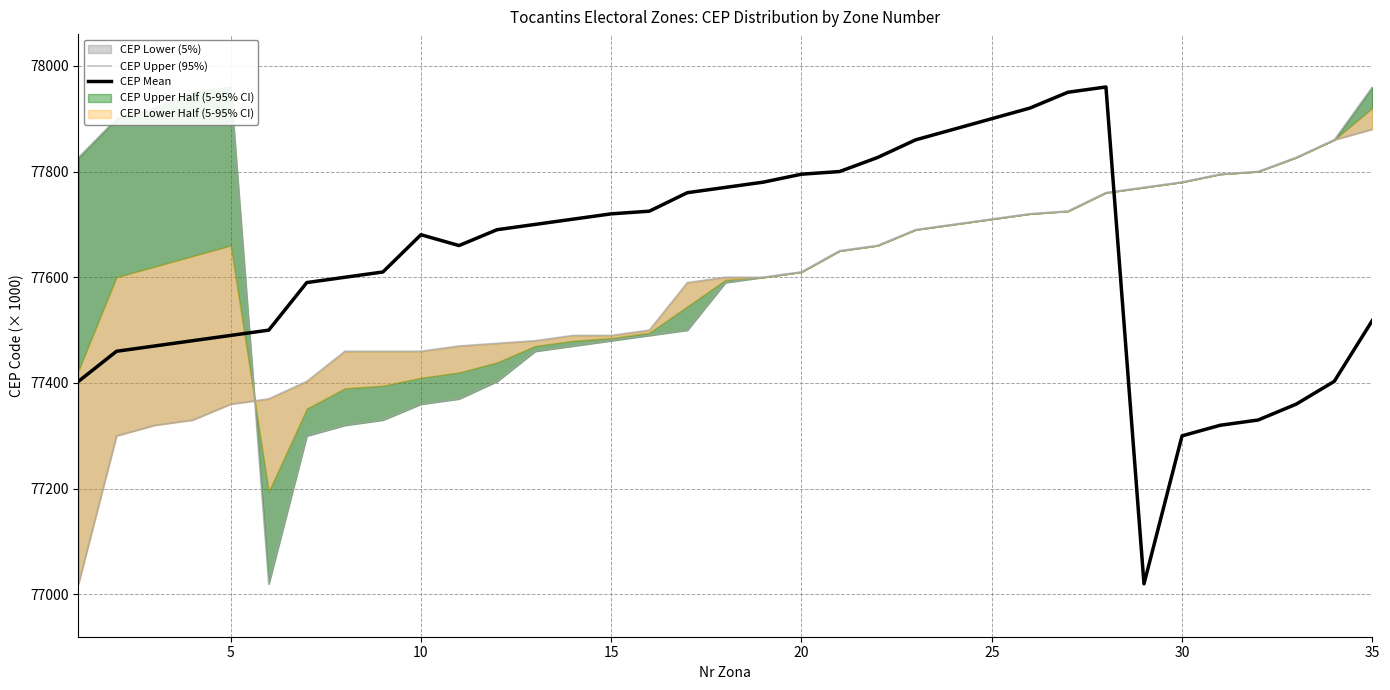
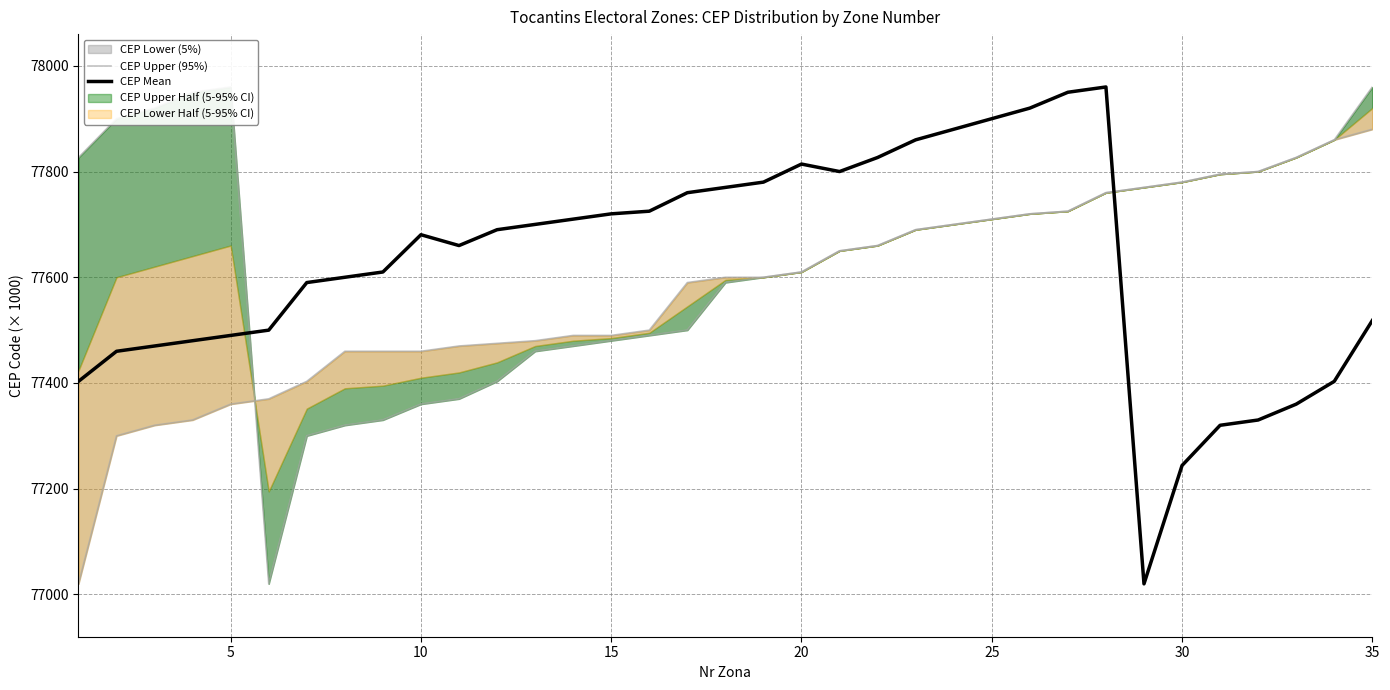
CEP Mean, 20: 77800 -> 77810
CEP Mean, 30: 77300 -> 77240
